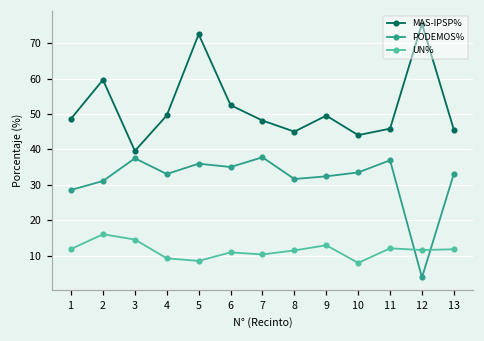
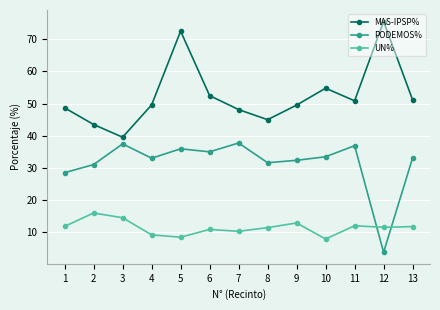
MAS-IPSP%, 2: 60 -> 44
MAS-IPSP%, 10: 44 -> 55
MAS-IPSP%, 11: 46 -> 51
MAS-IPSP%, 13: 46 -> 51
